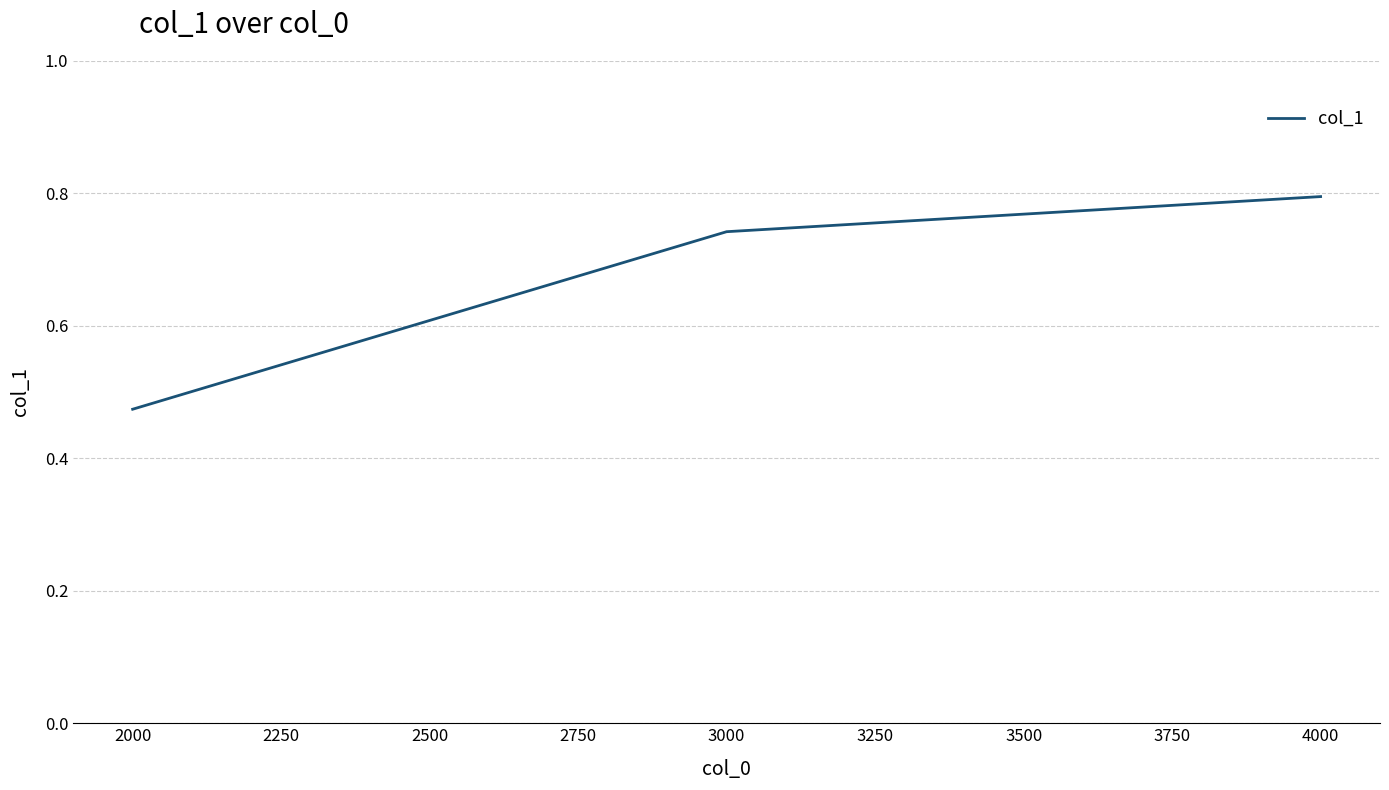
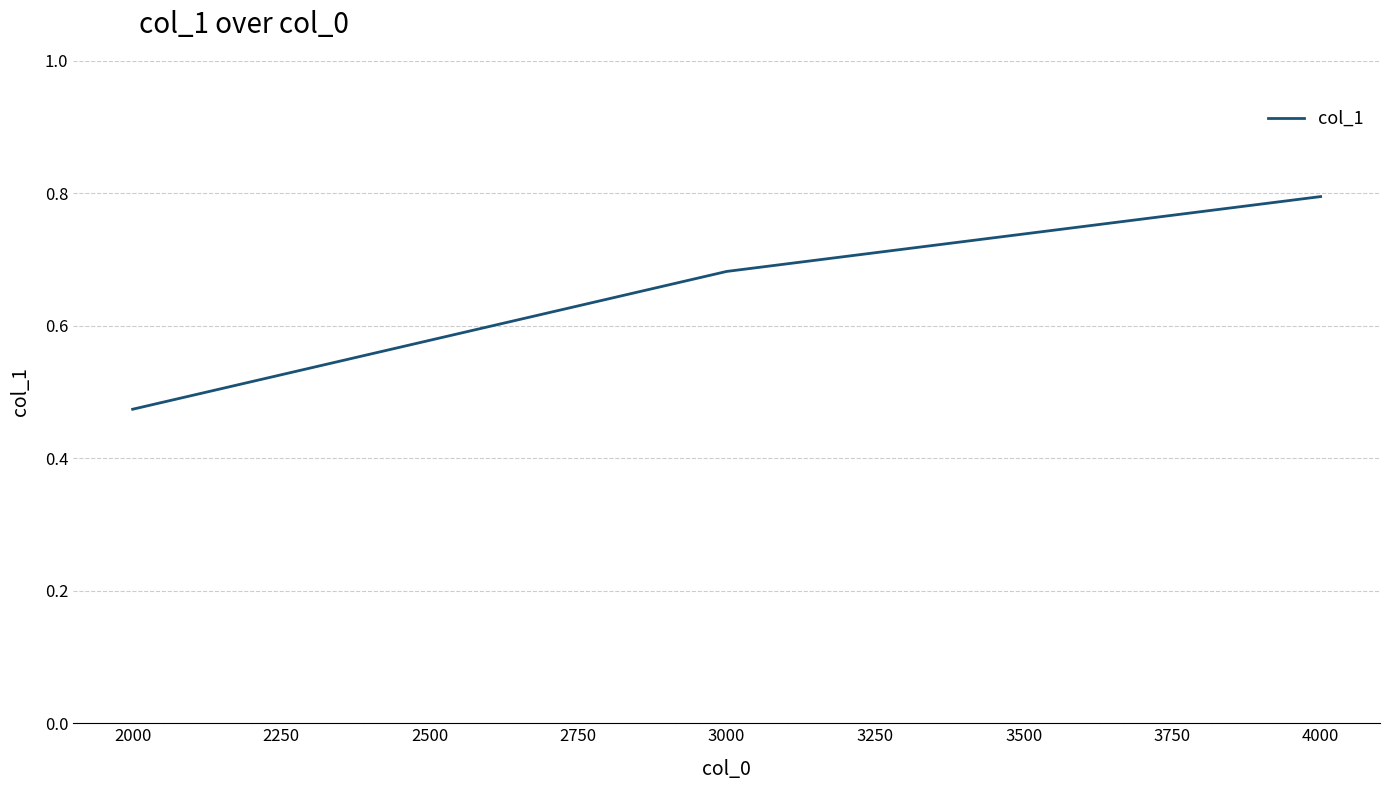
3000: 0.74 -> 0.68
